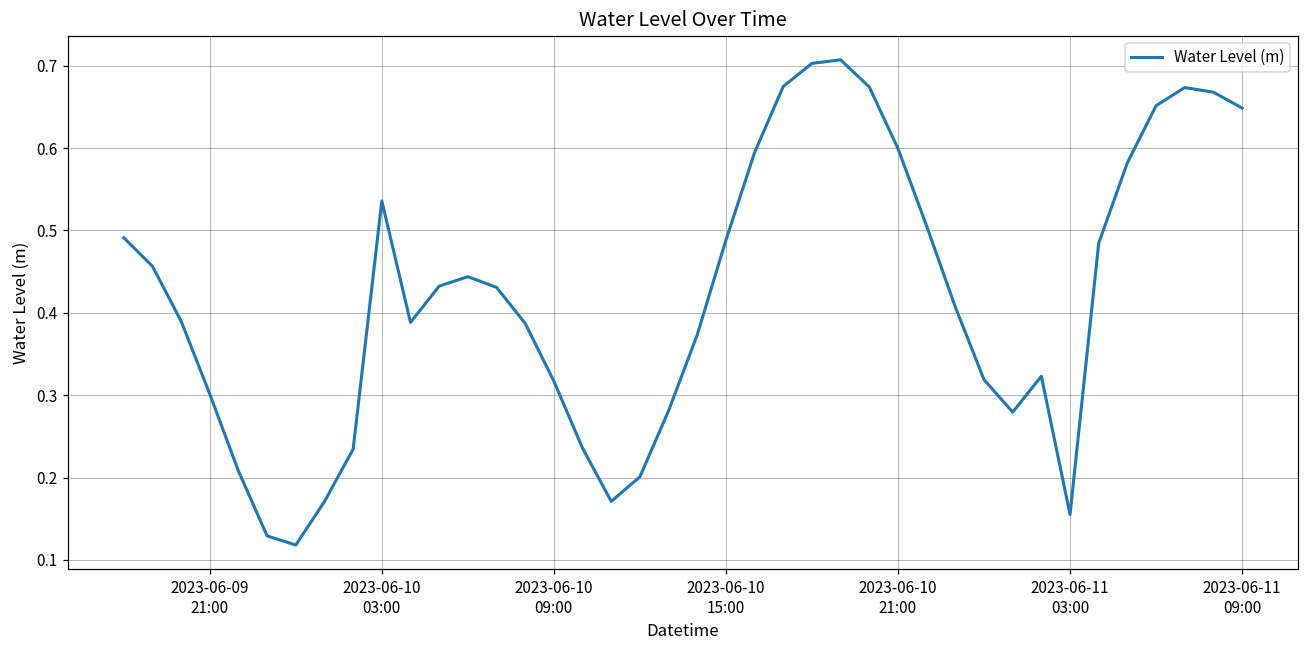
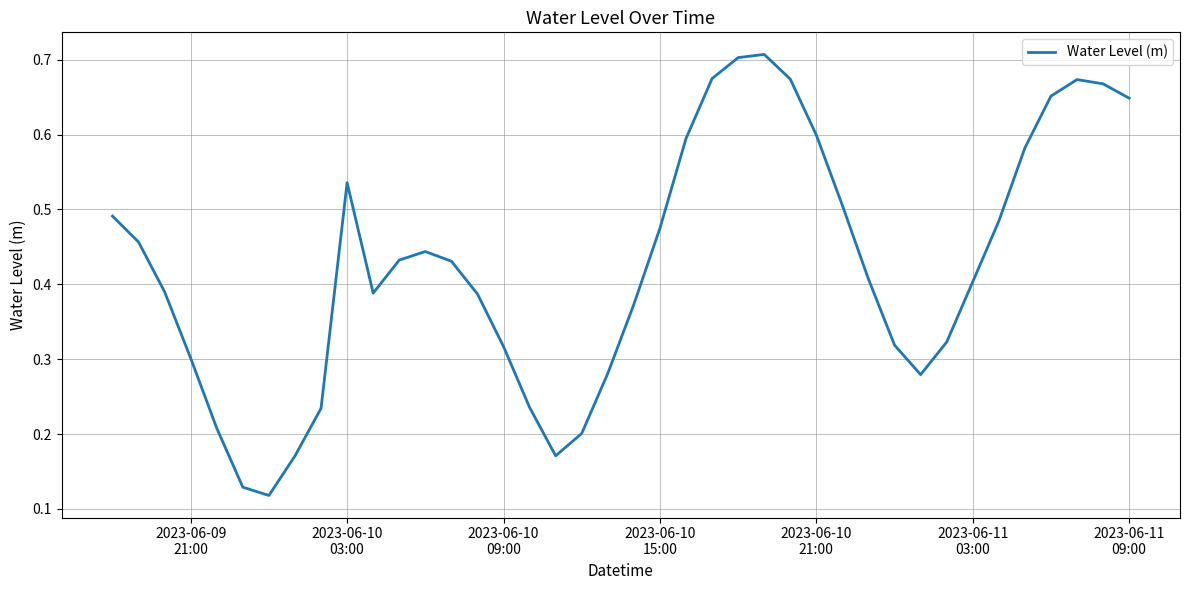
2023-06-10 15:00: 0.49 -> 0.47
2023-06-11 03:00: 0.16 -> 0.40
